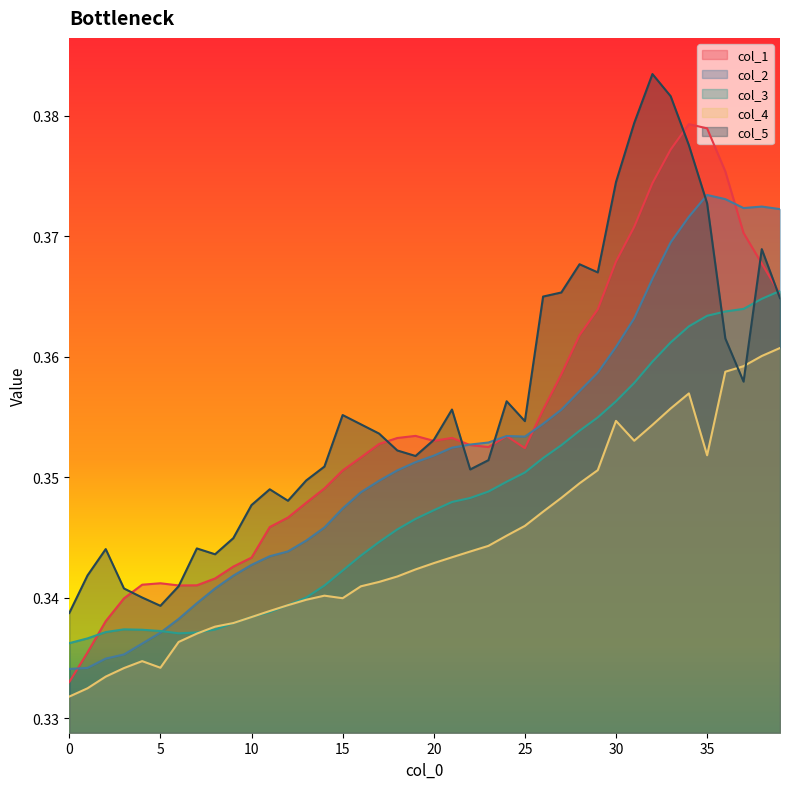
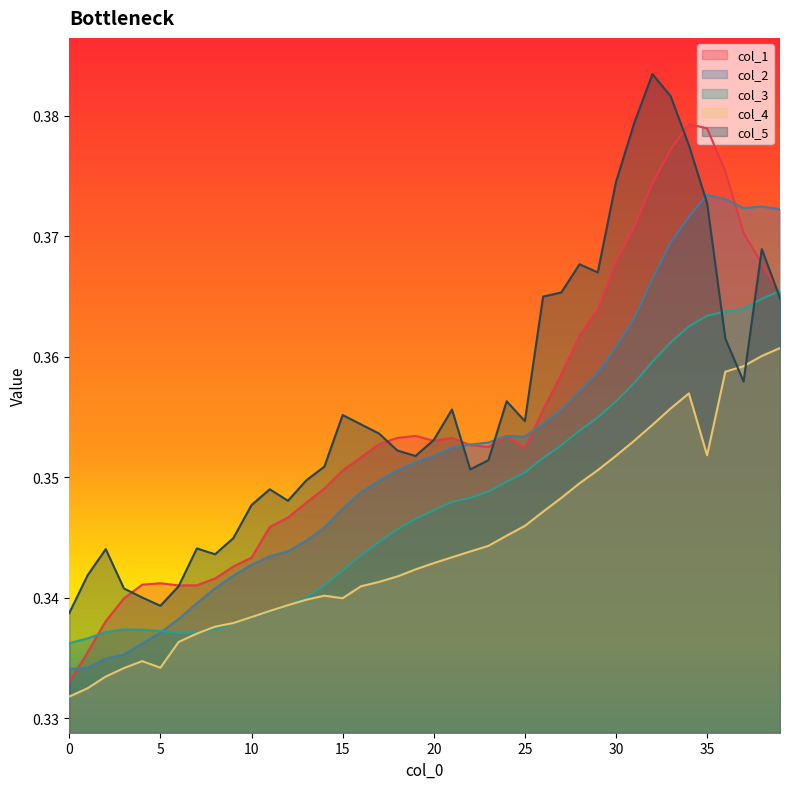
col_4, 30: 0.3547 -> 0.3518
